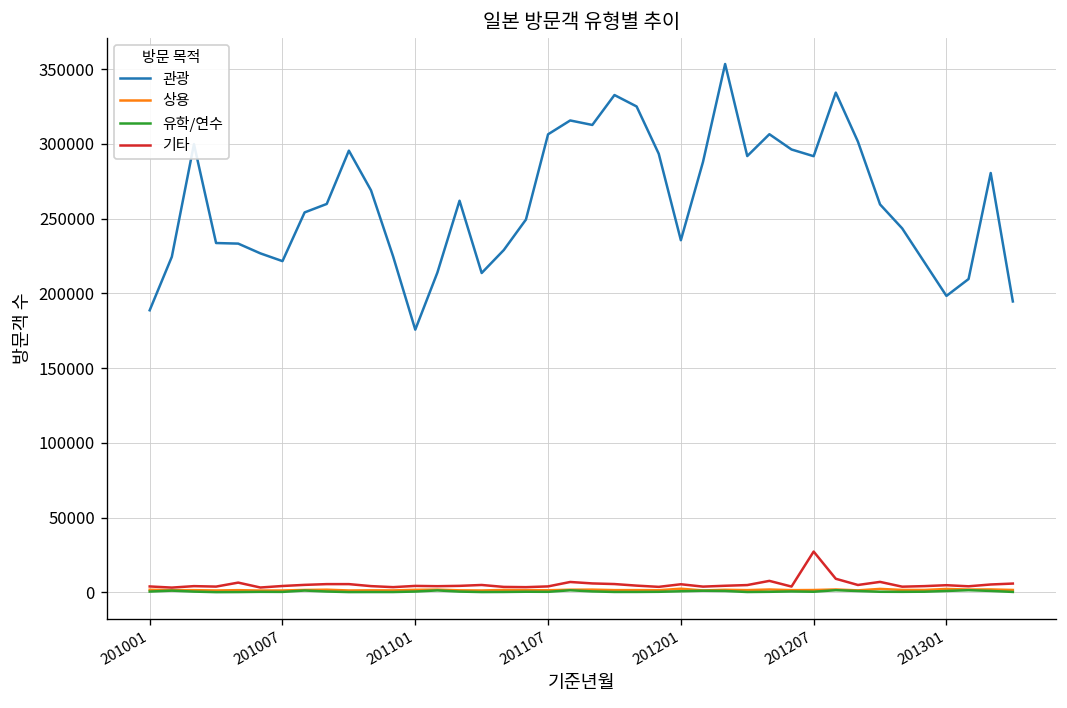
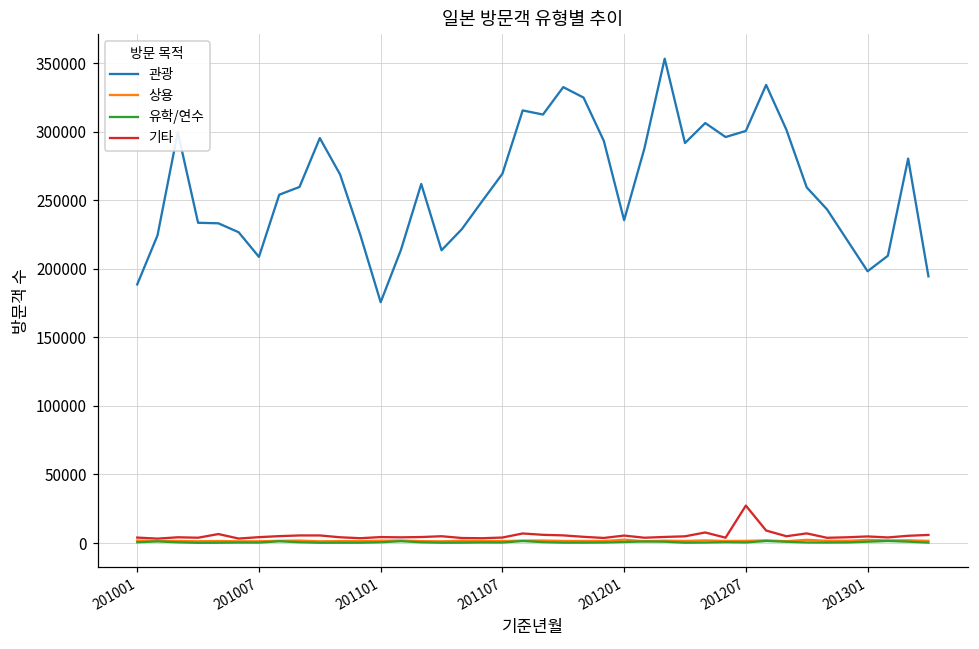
관광, 201007: 222000 -> 209000
관광, 201107: 306000 -> 269000
관광, 201207: 292000 -> 301000
